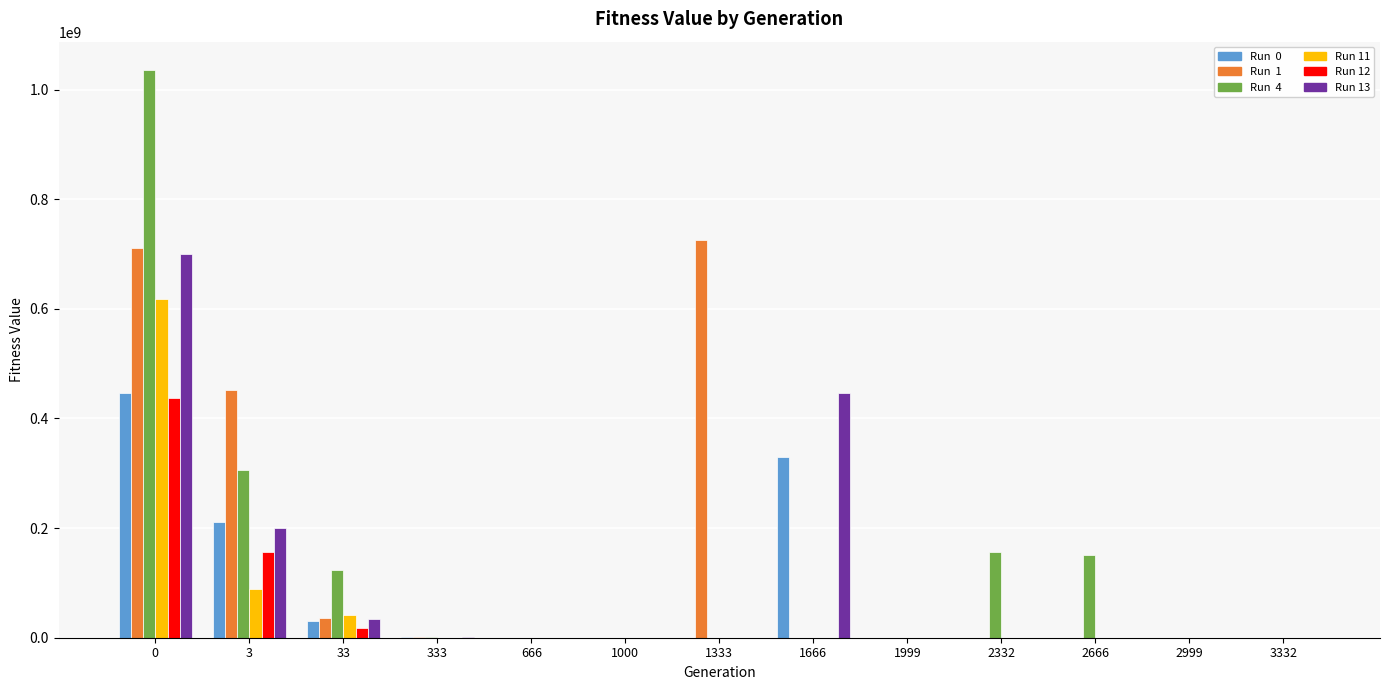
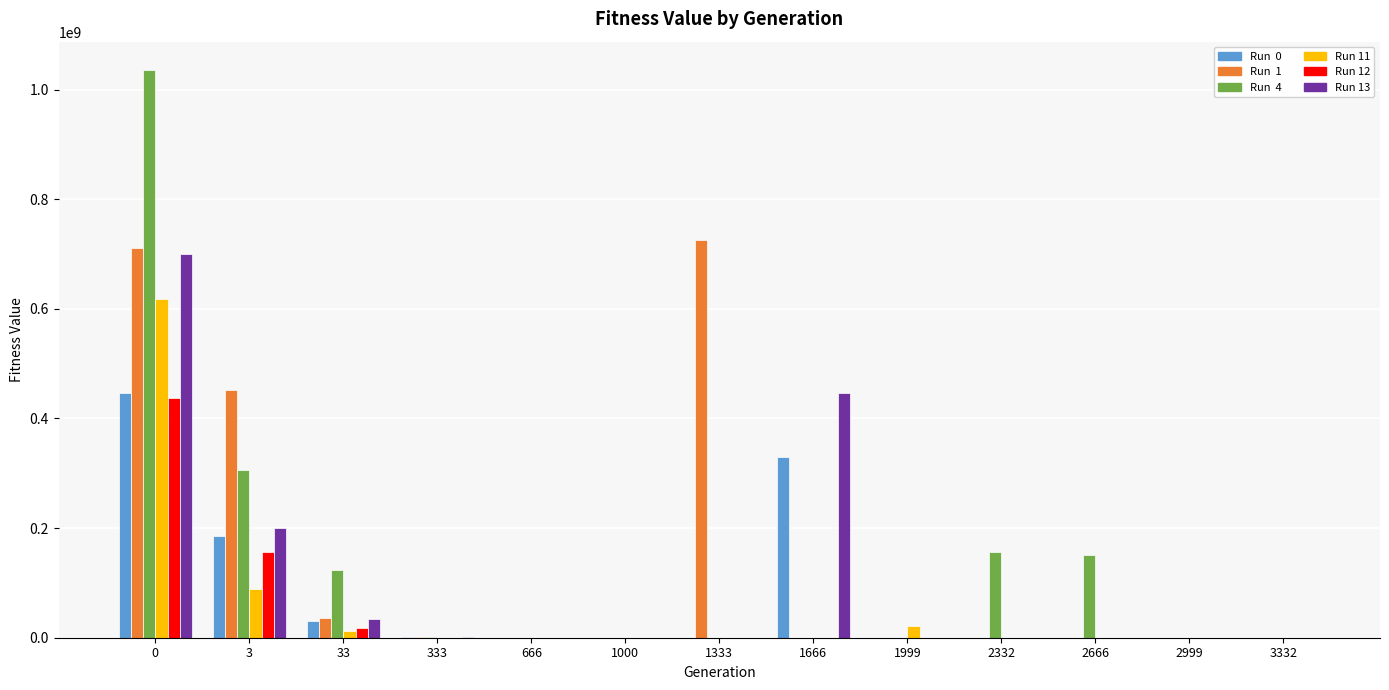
Run 0, 3: 210000000 -> 190000000
Run 11, 33: 40000000 -> 10000000
Run 11, 1999: 0 -> 20000000
